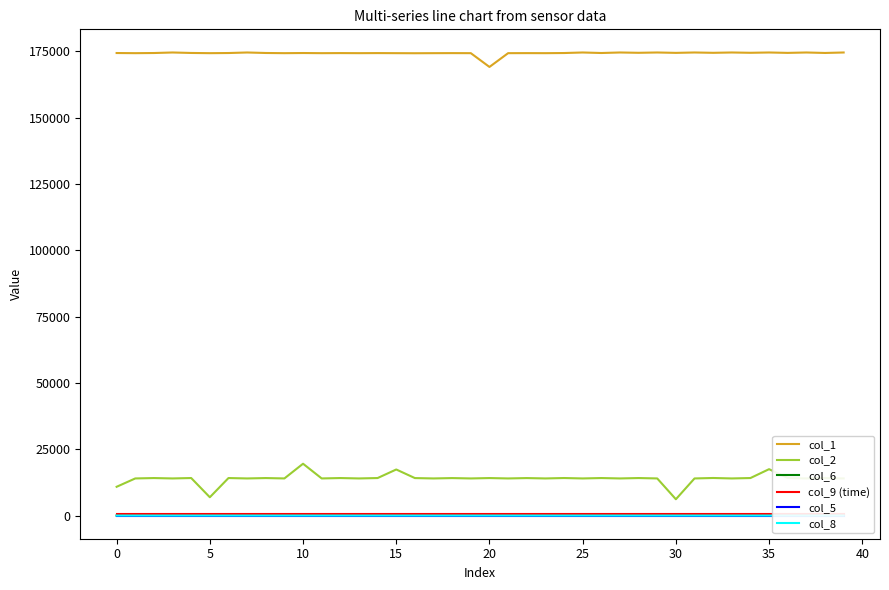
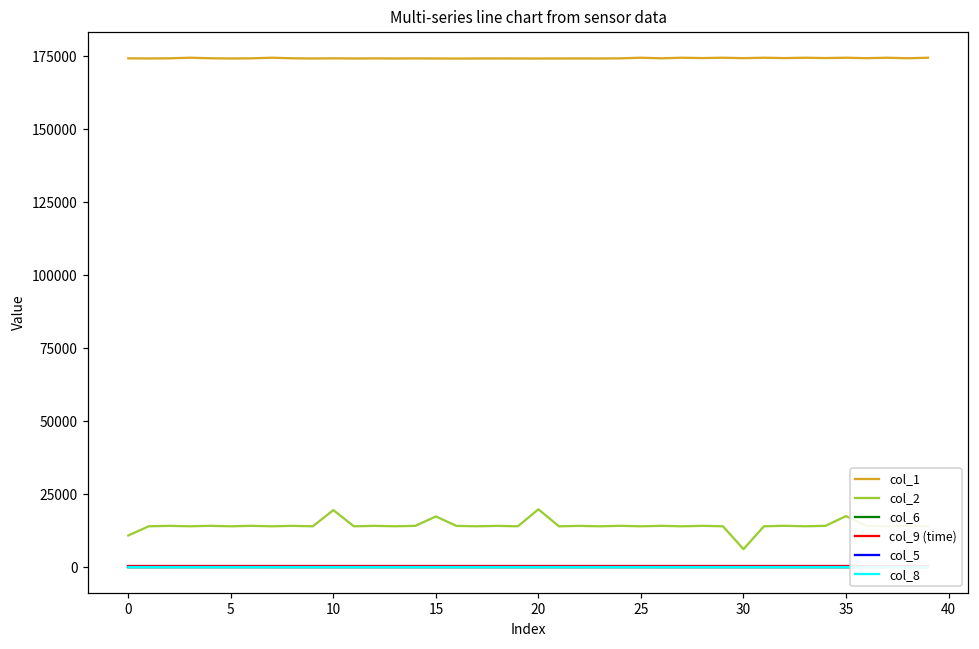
col_2, 5: 7000 -> 14000
col_1, 20: 169000 -> 174000
col_2, 20: 14000 -> 20000
